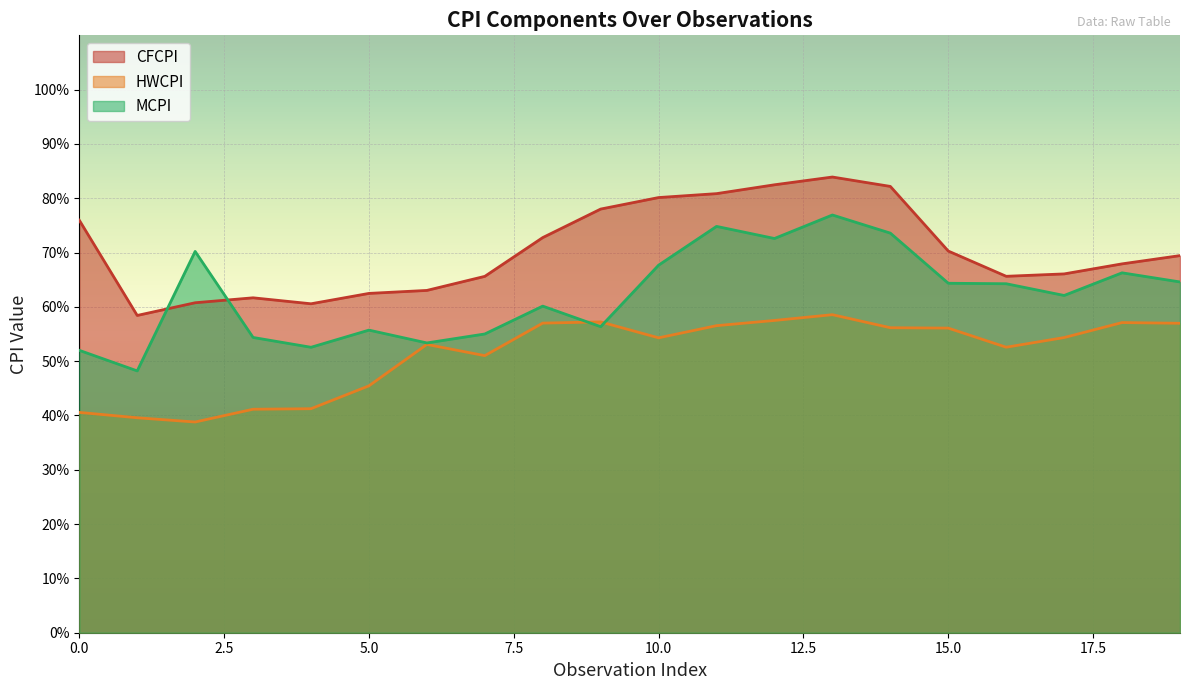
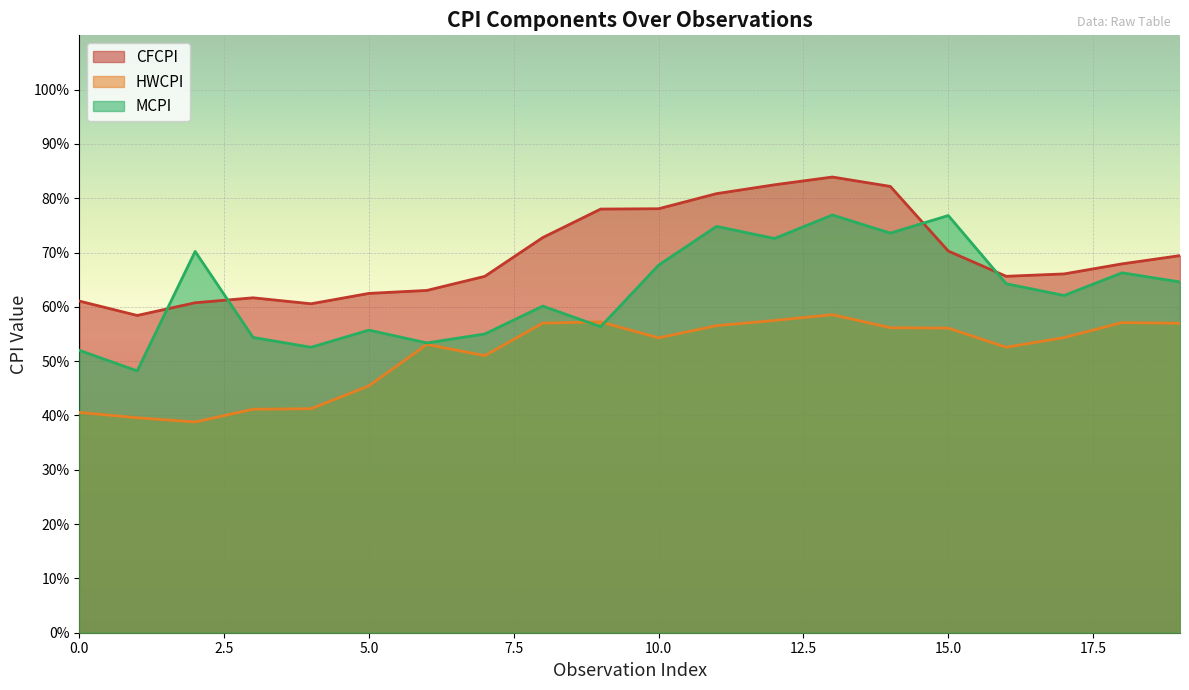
CFCPI, 0.0: 76% -> 61%
CFCPI, 10.0: 80% -> 78%
MCPI, 15.0: 64% -> 77%
